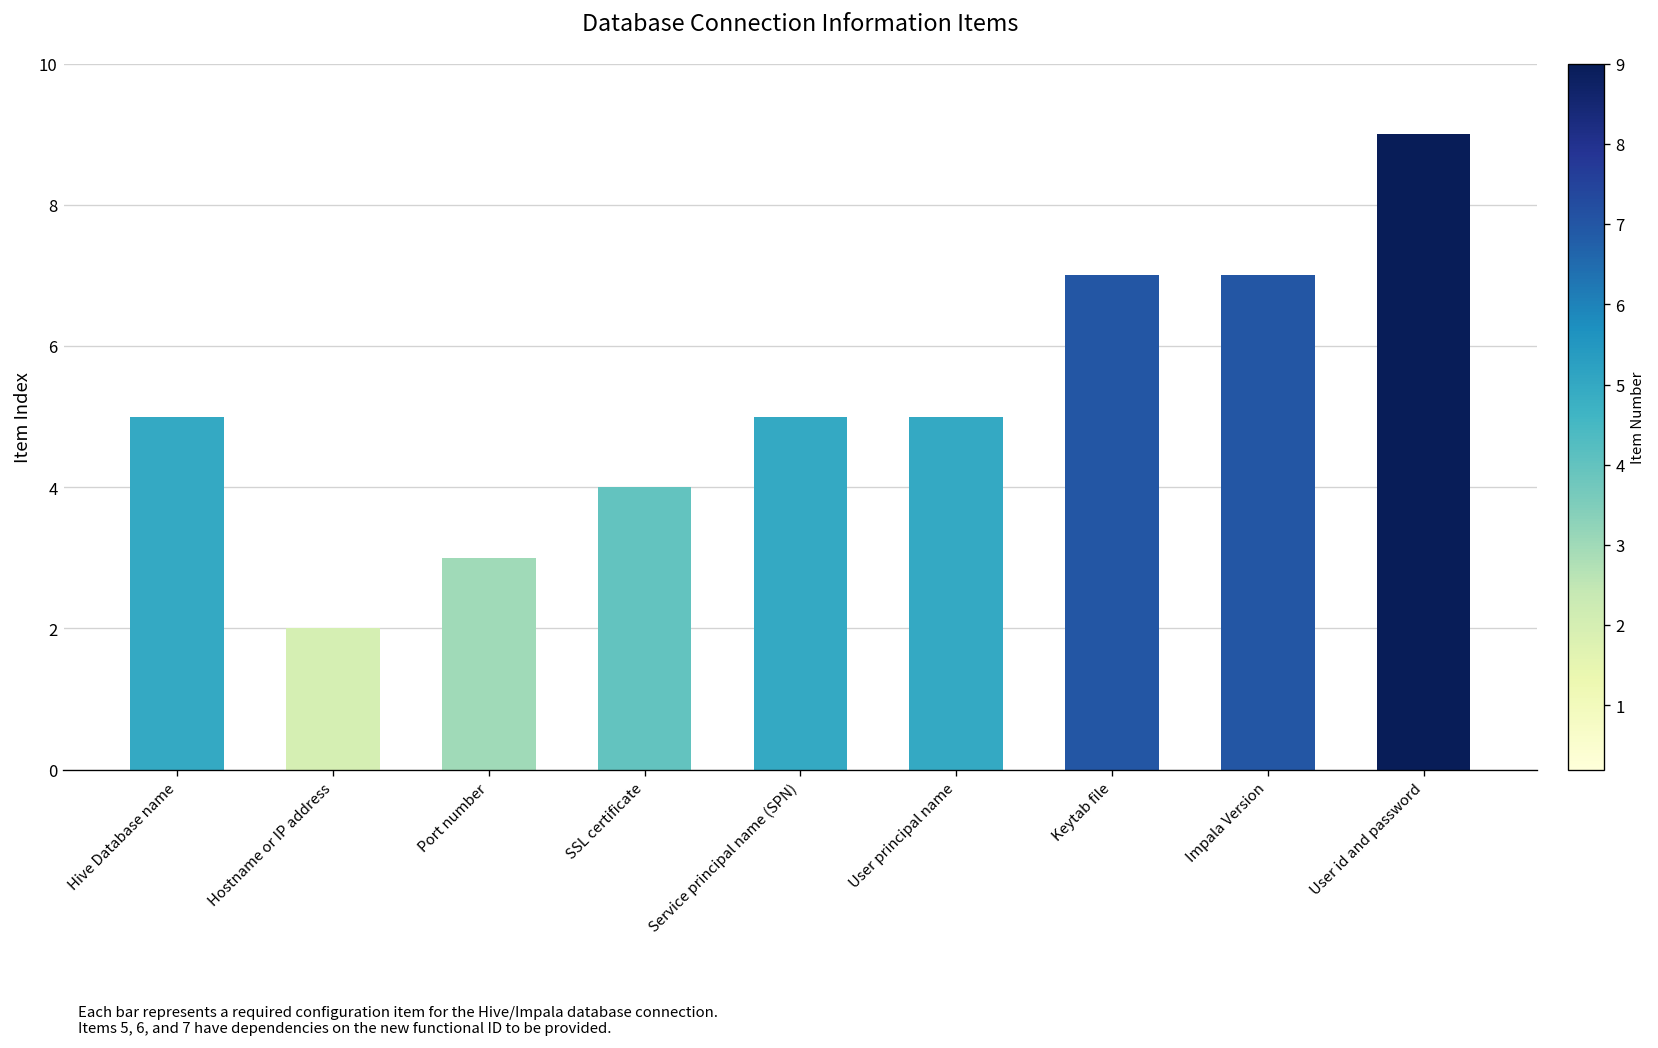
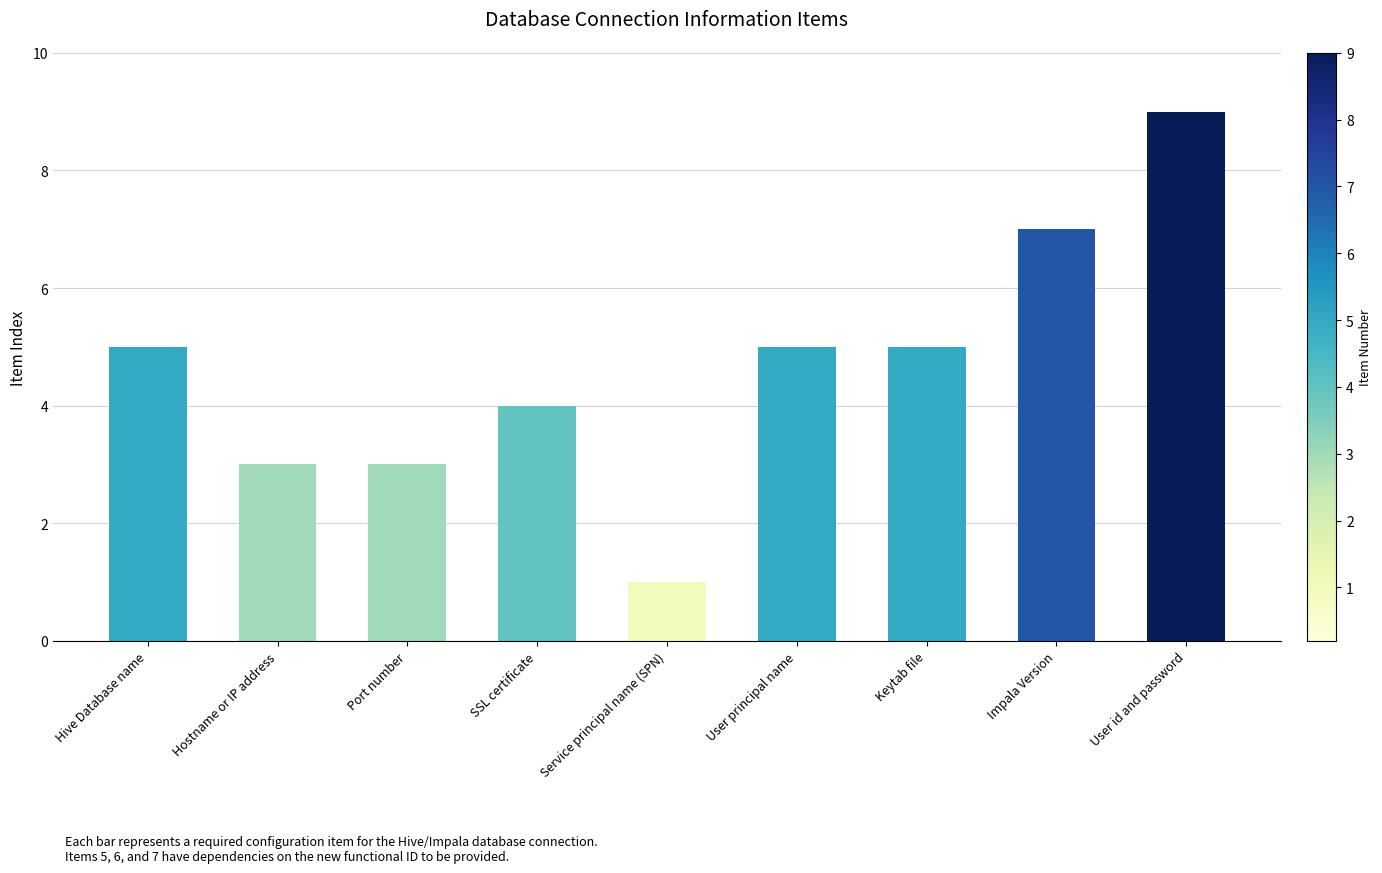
Hostname or IP address: 2 -> 3
Service principal name (SPN): 5 -> 1
Keytab file: 7 -> 5
